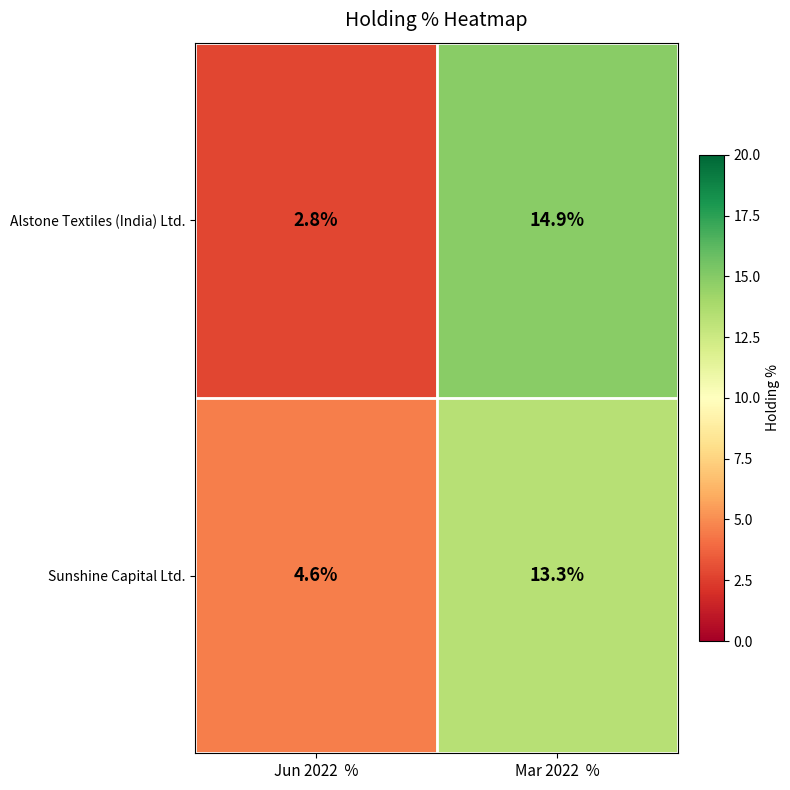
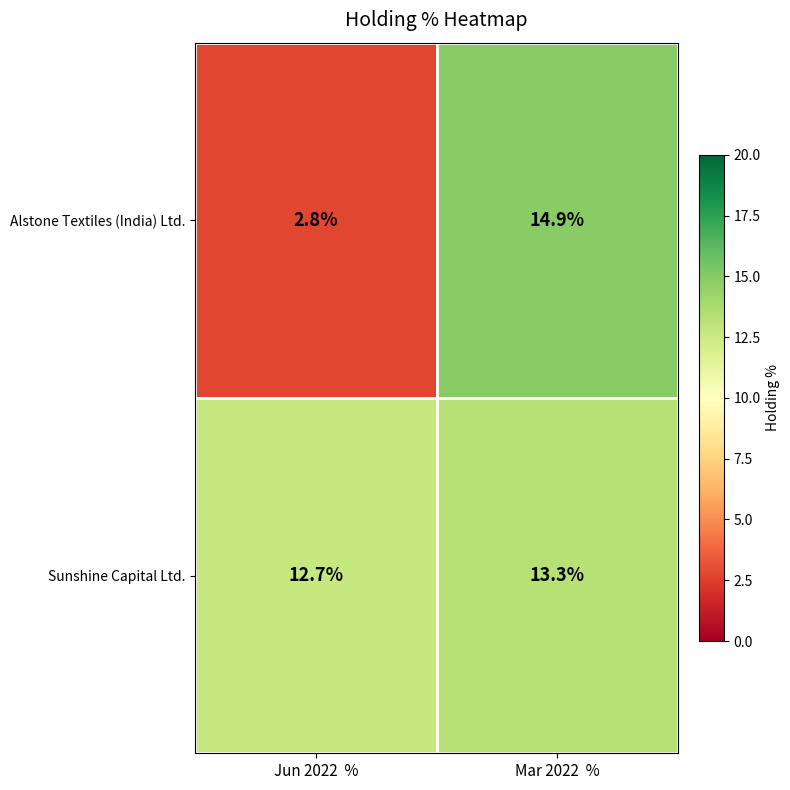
Sunshine Capital Ltd., Jun 2022 %: 4.6% -> 12.7%
